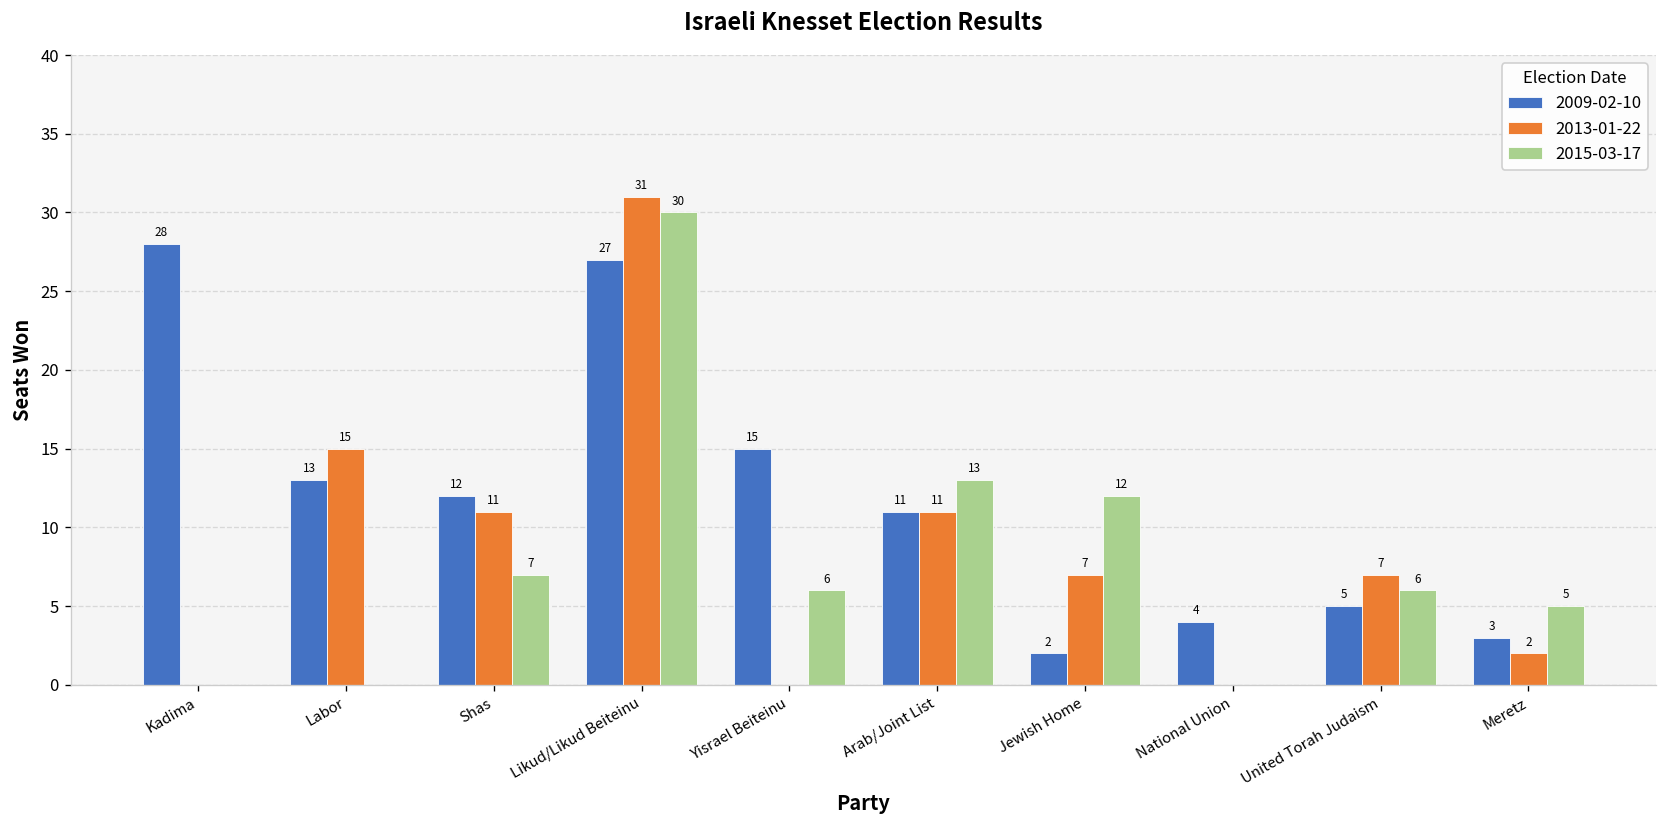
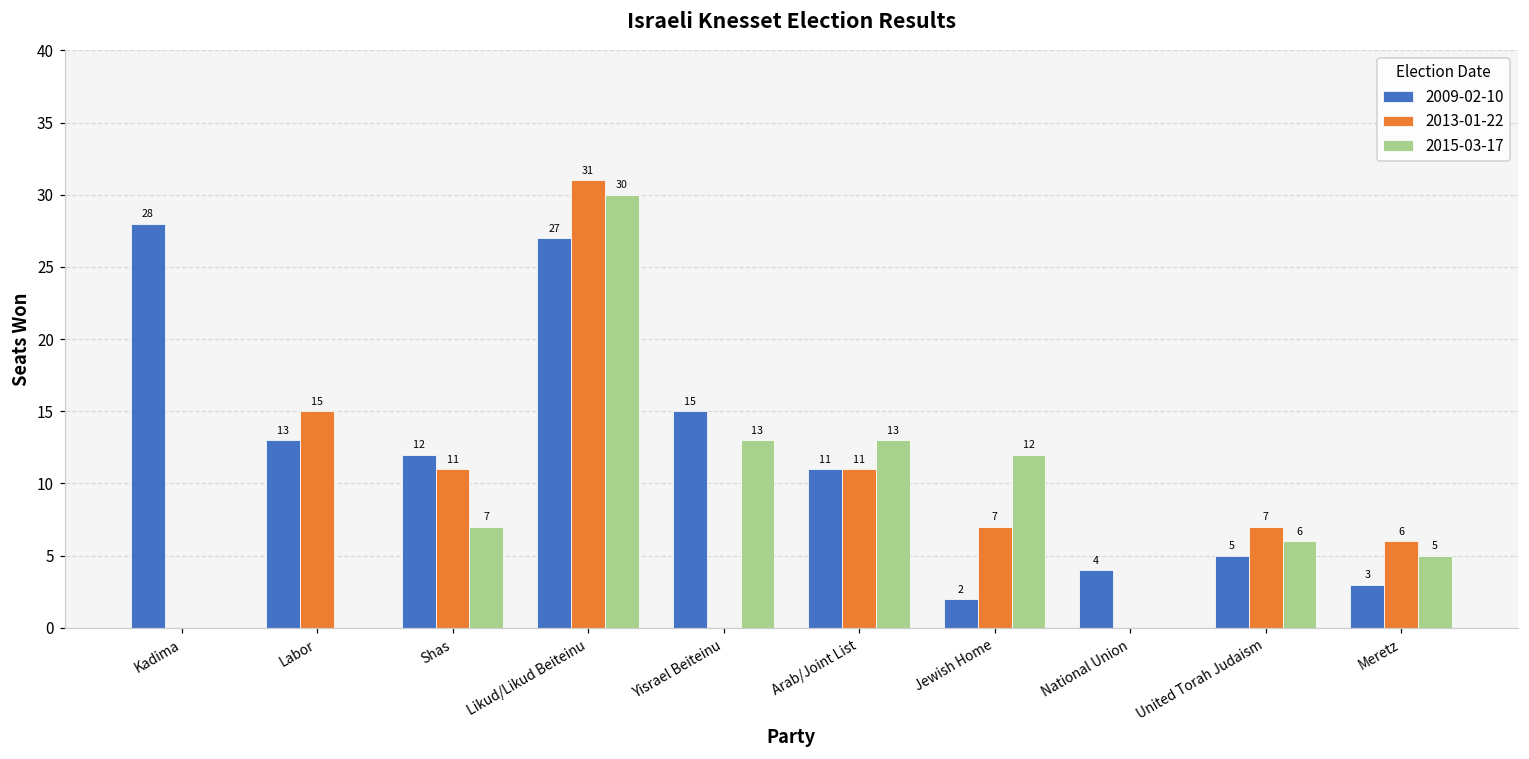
2015-03-17, Yisrael Beiteinu: 6 -> 13
2013-01-22, Meretz: 2 -> 6
